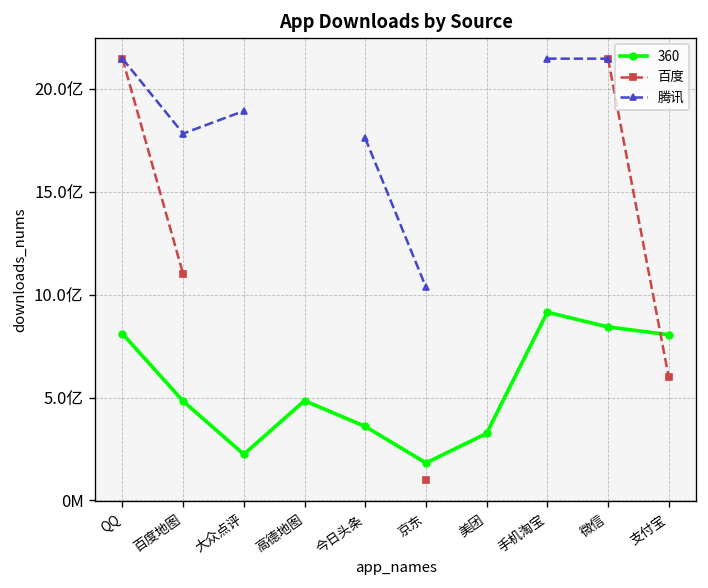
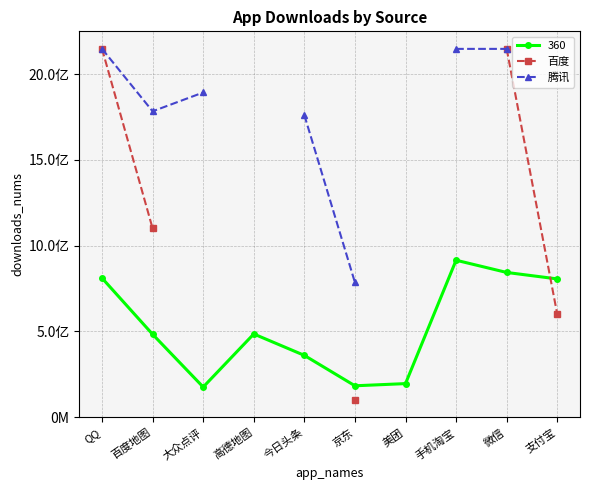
360, 大众点评: 2.2亿 -> 1.7亿
腾讯, 京东: 10.4亿 -> 7.9亿
360, 美团: 3.3亿 -> 1.9亿
